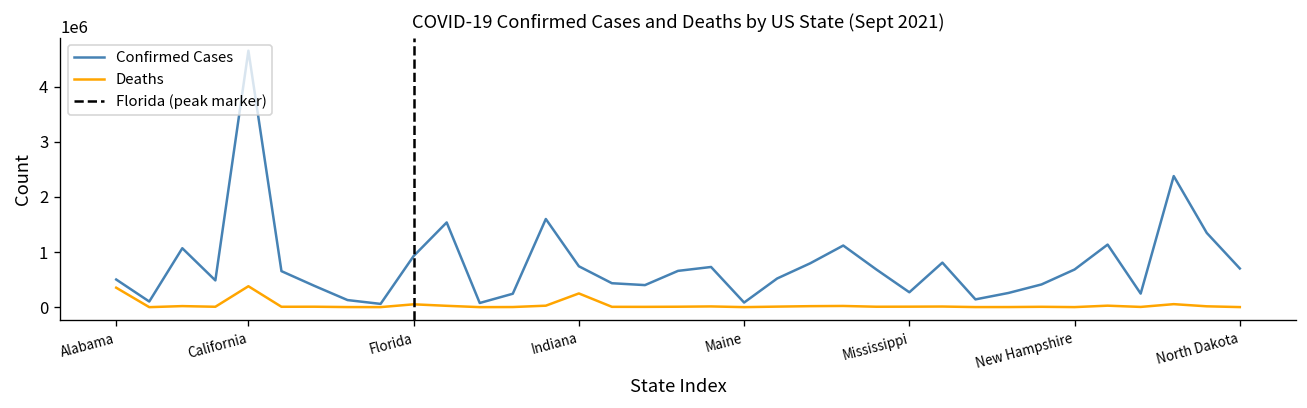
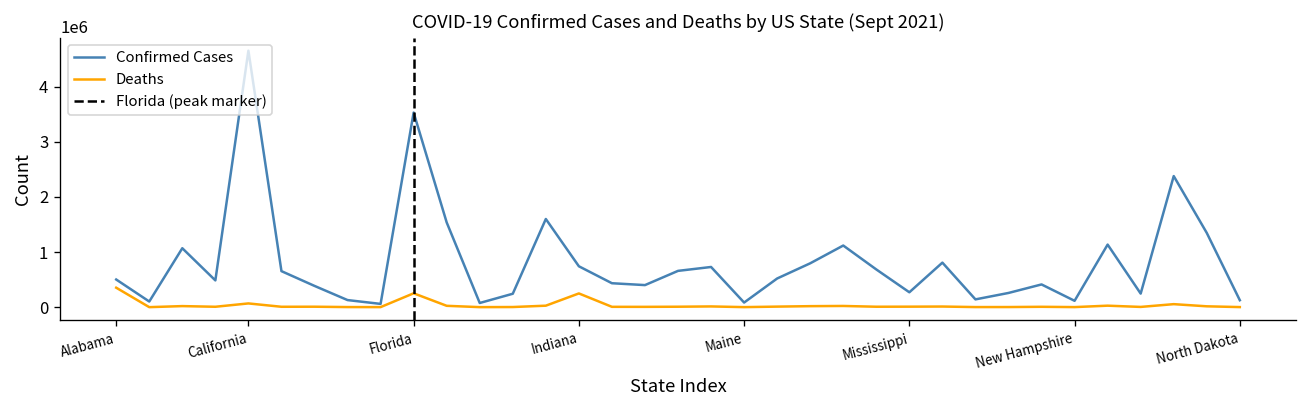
Deaths, California: 400000 -> 100000
Confirmed Cases, Florida: 900000 -> 3500000
Deaths, Florida: 100000 -> 300000
Confirmed Cases, New Hampshire: 700000 -> 100000
Confirmed Cases, North Dakota: 700000 -> 100000
